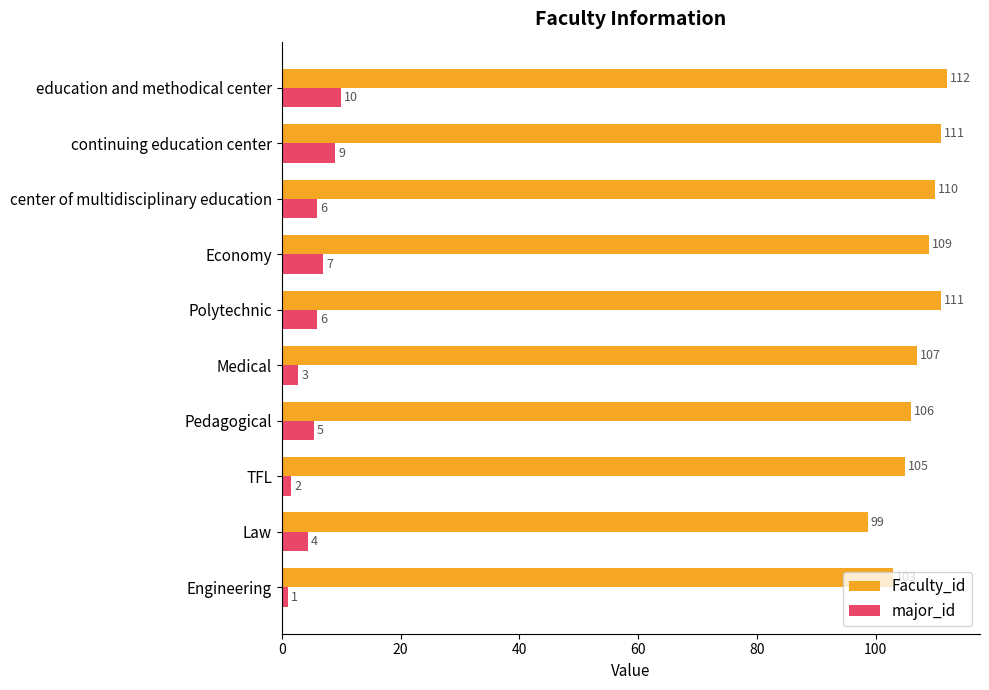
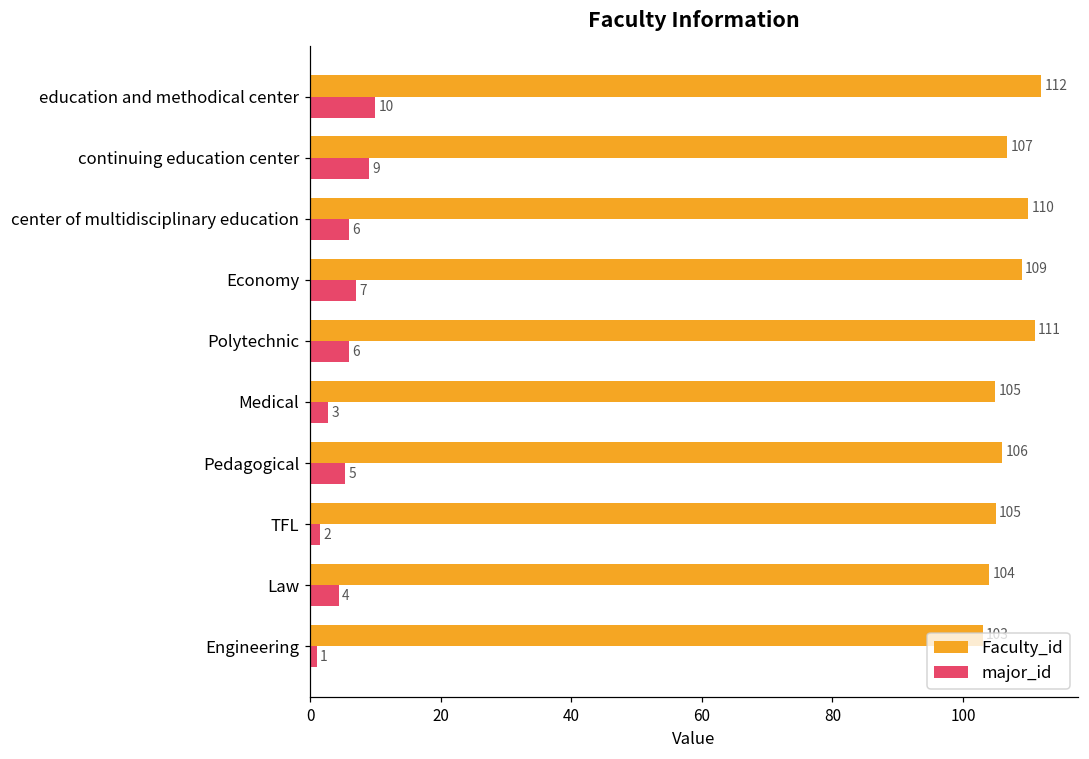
Faculty_id, continuing education center: 111 -> 107
Faculty_id, Medical: 107 -> 105
Faculty_id, Law: 99 -> 104
